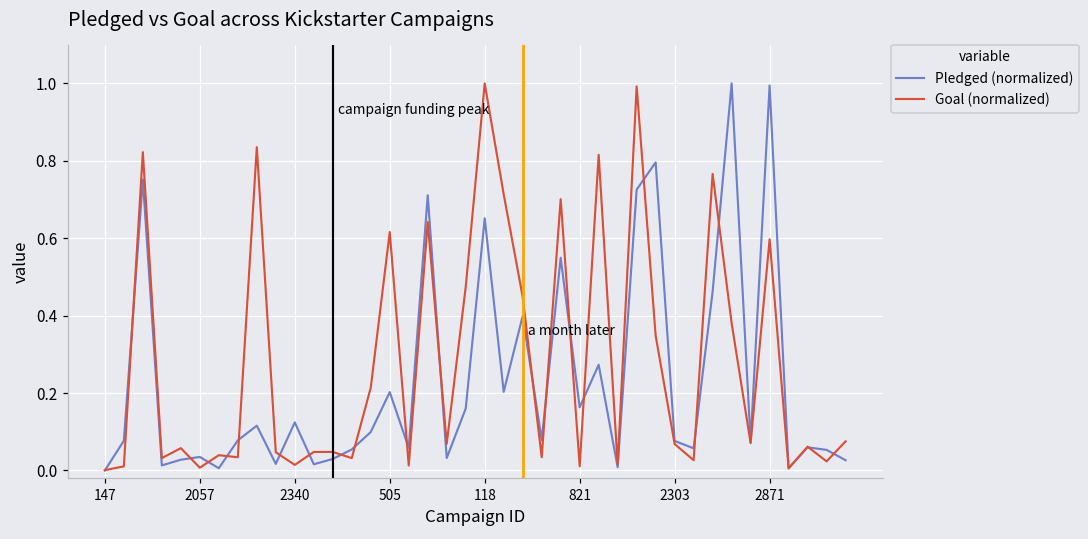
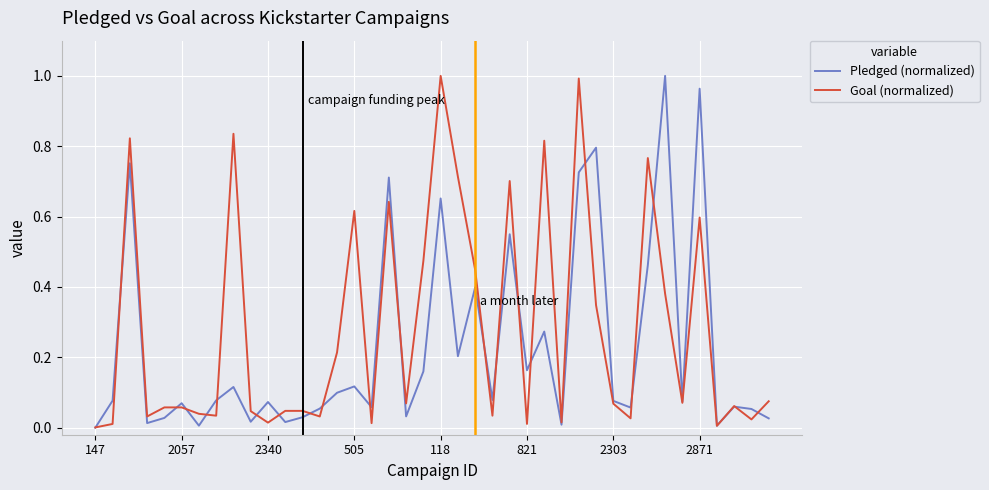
Pledged (normalized), 2057: 0.03 -> 0.07
Goal (normalized), 2057: 0.01 -> 0.06
Pledged (normalized), 2340: 0.12 -> 0.07
Pledged (normalized), 505: 0.20 -> 0.12
Pledged (normalized), 2871: 0.99 -> 0.96
